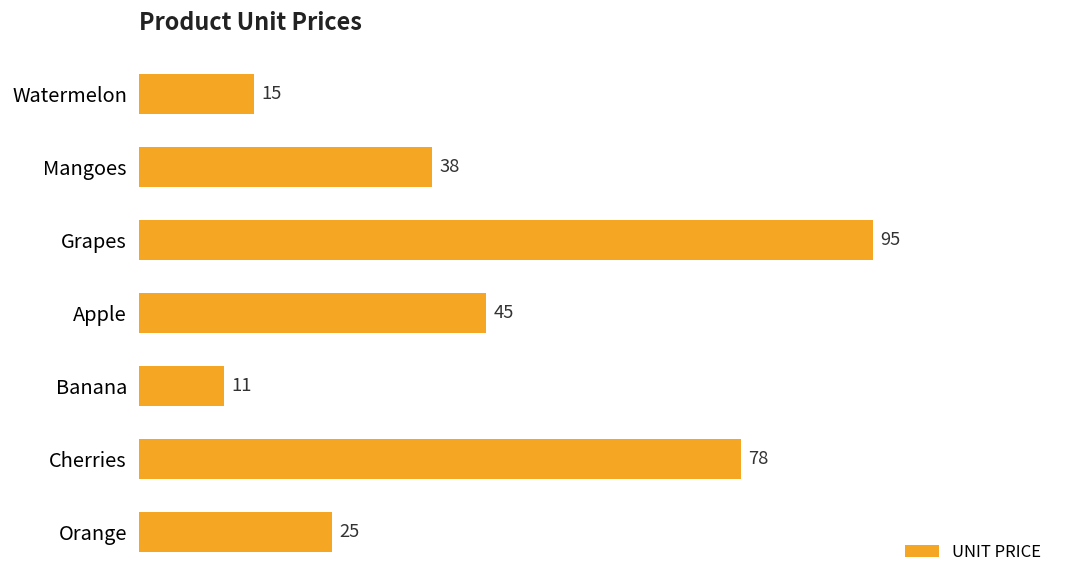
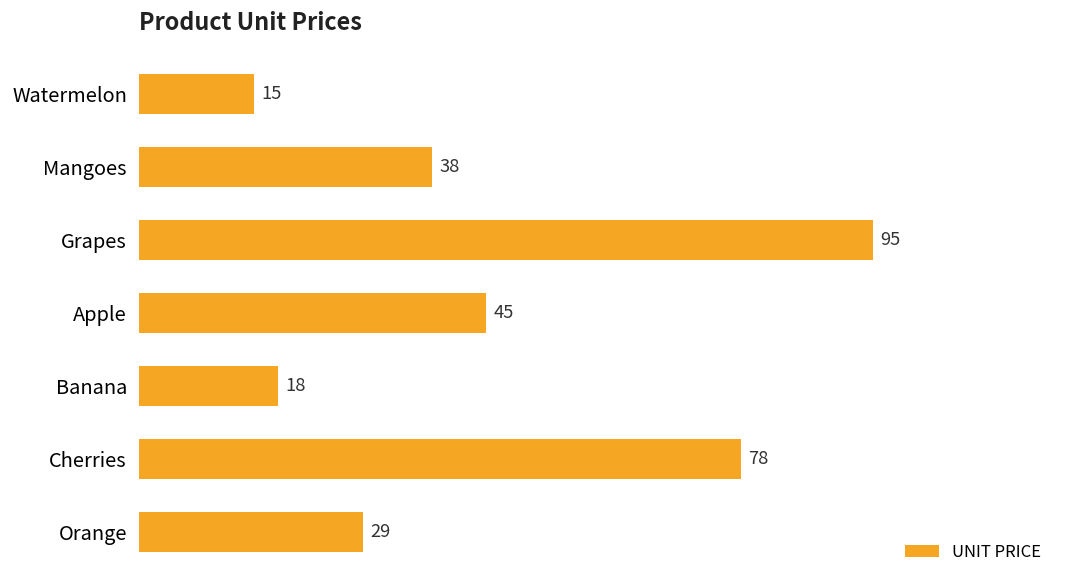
Banana: 11 -> 18
Orange: 25 -> 29
